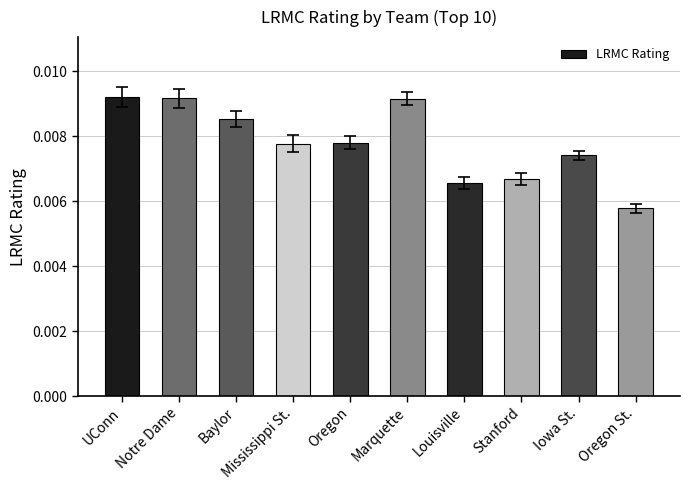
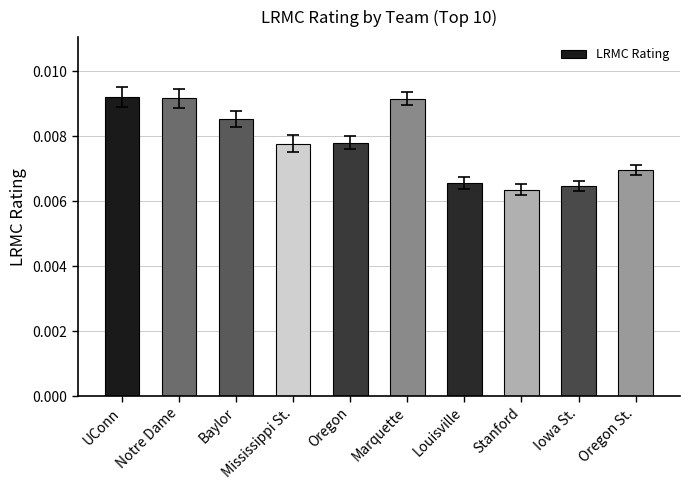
LRMC Rating, Stanford: 0.0067 -> 0.0064
LRMC Rating, Iowa St.: 0.0074 -> 0.0065
LRMC Rating, Oregon St.: 0.0058 -> 0.0070
